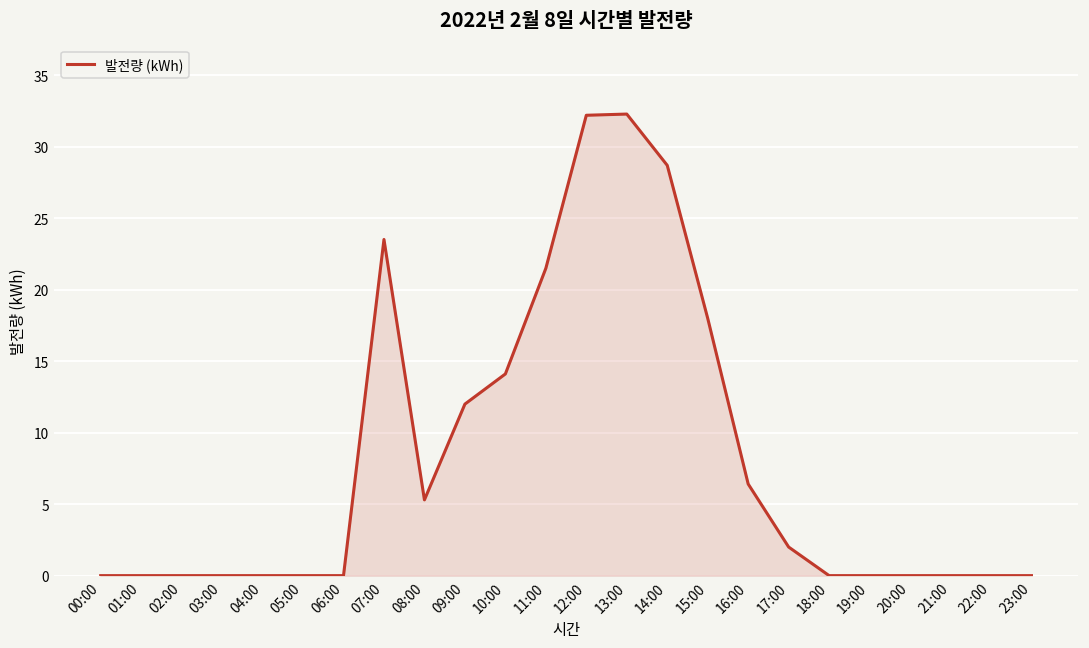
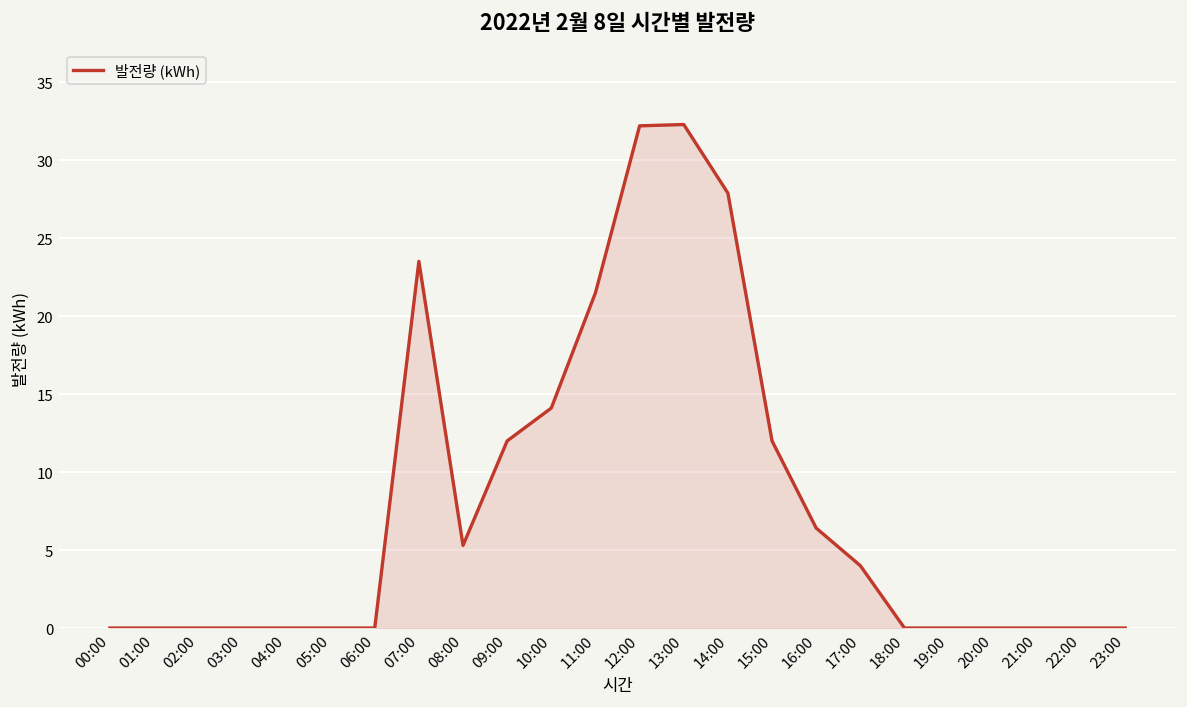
14:00: 28.7 -> 27.9
15:00: 18 -> 12
17:00: 2 -> 4
